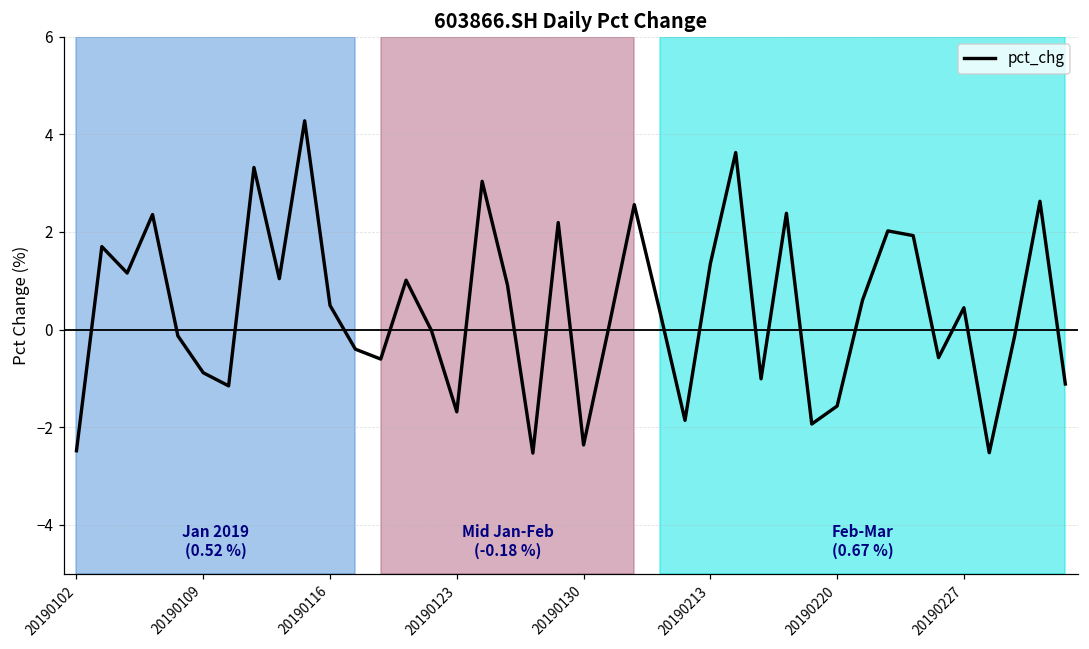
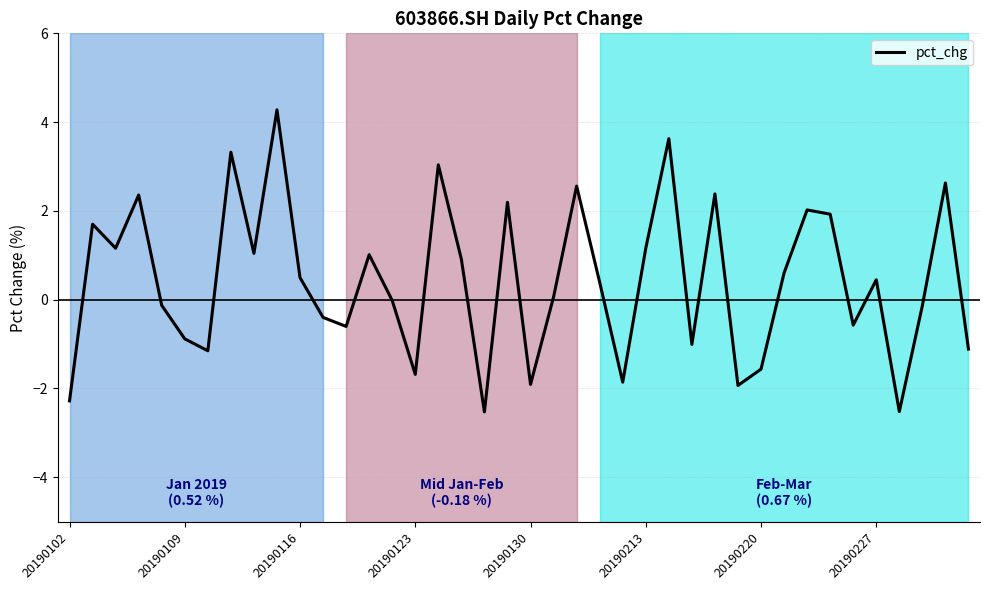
20190102: -2.5 -> -2.3
20190130: -2.4 -> -1.9
20190213: 1.4 -> 1.2
